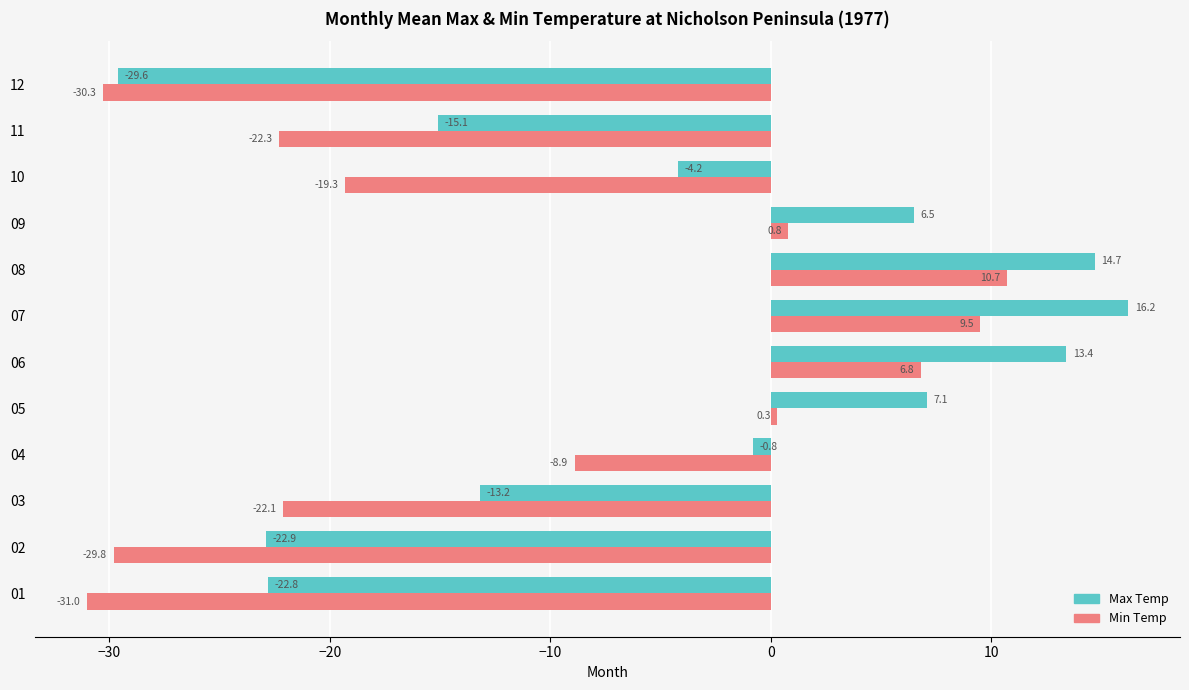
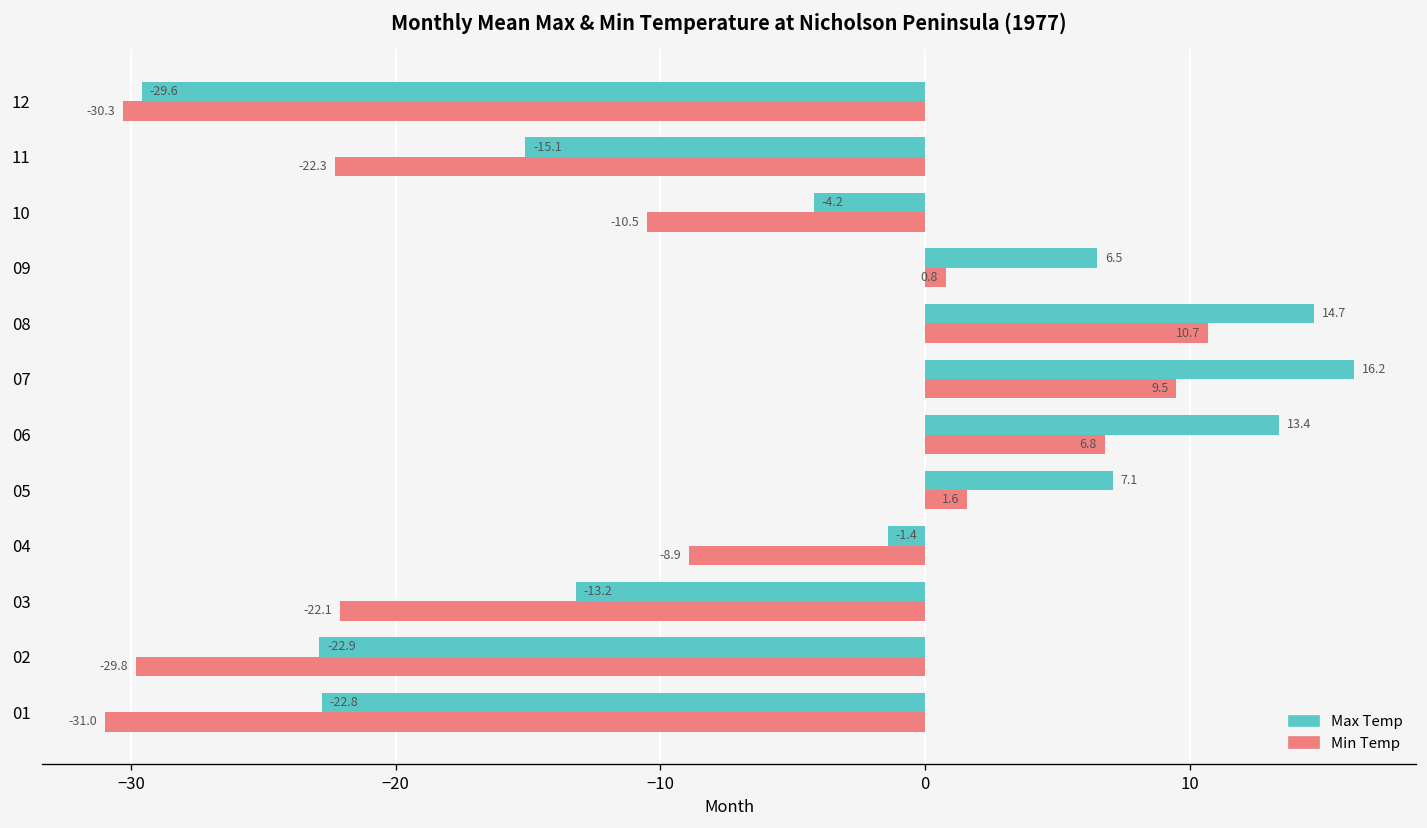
Min Temp, 10: -19.3 -> -10.5
Min Temp, 05: 0.3 -> 1.6
Max Temp, 04: -0.8 -> -1.4
